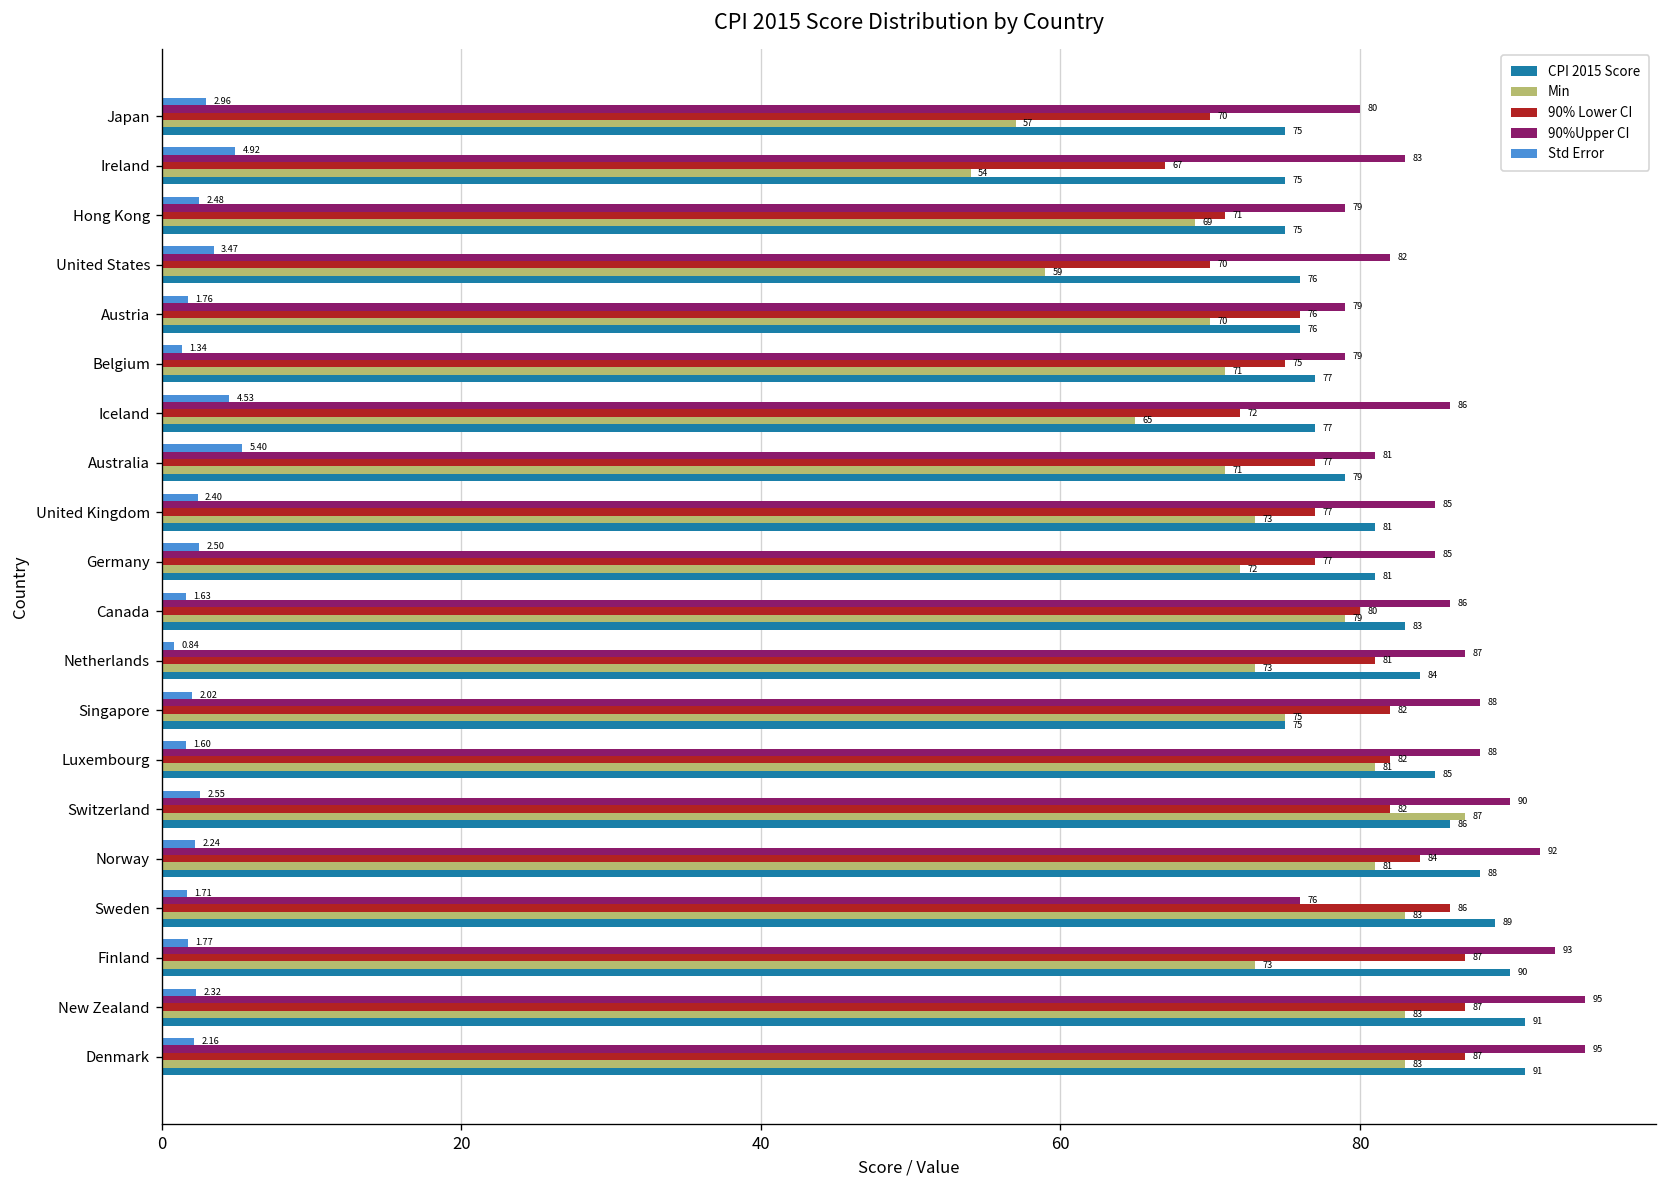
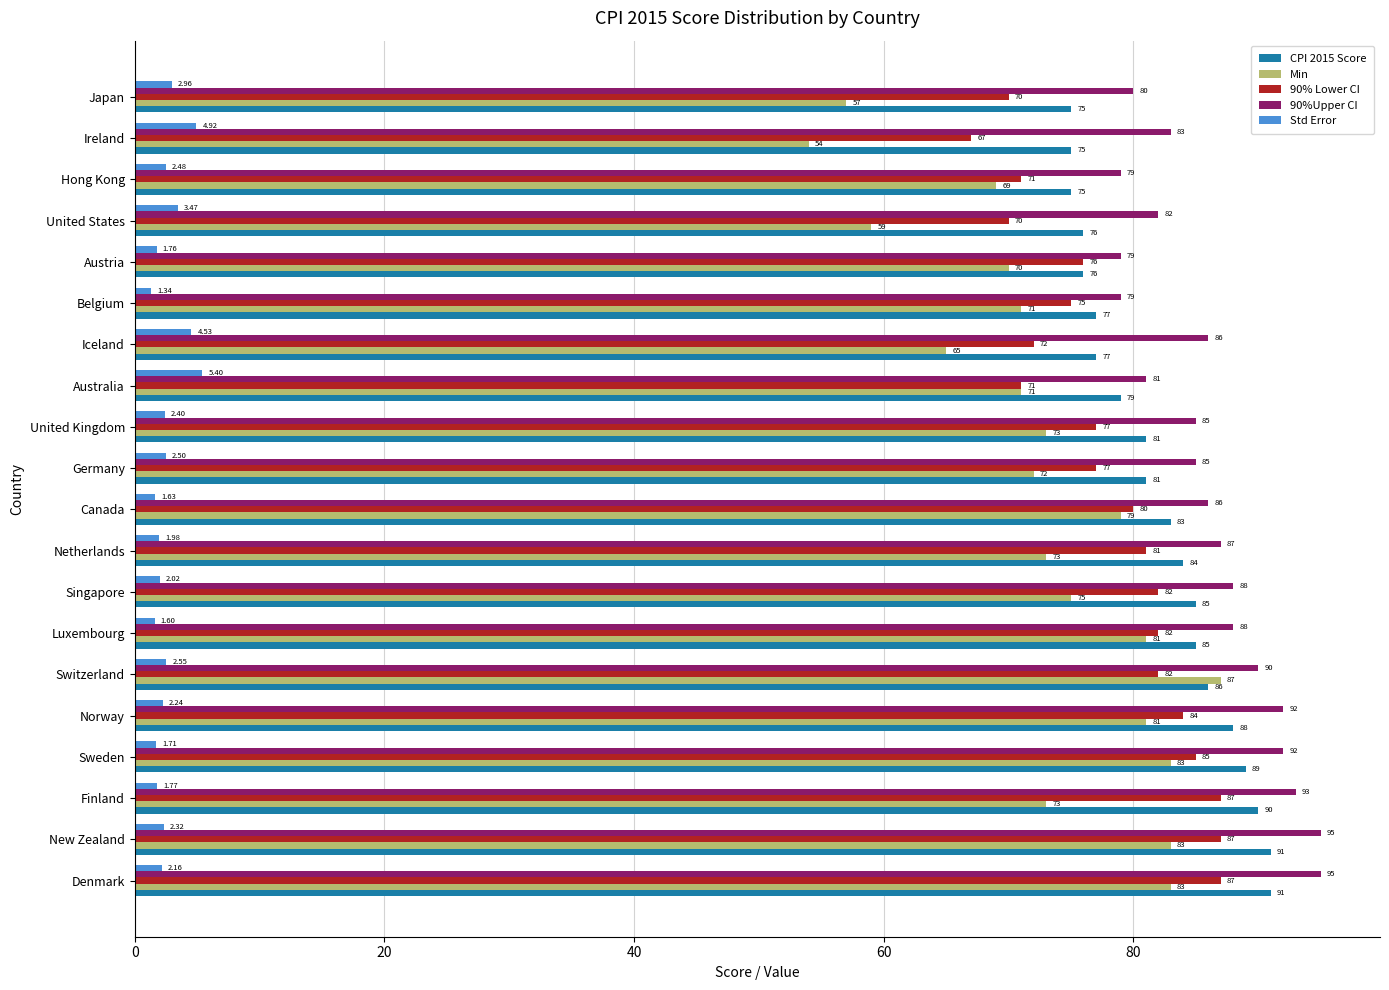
90% Lower CI, Australia: 77 -> 71
Std Error, Netherlands: 0.84 -> 1.98
CPI 2015 Score, Singapore: 75 -> 85
90%Upper CI, Sweden: 76 -> 92
90% Lower CI, Sweden: 86 -> 85
